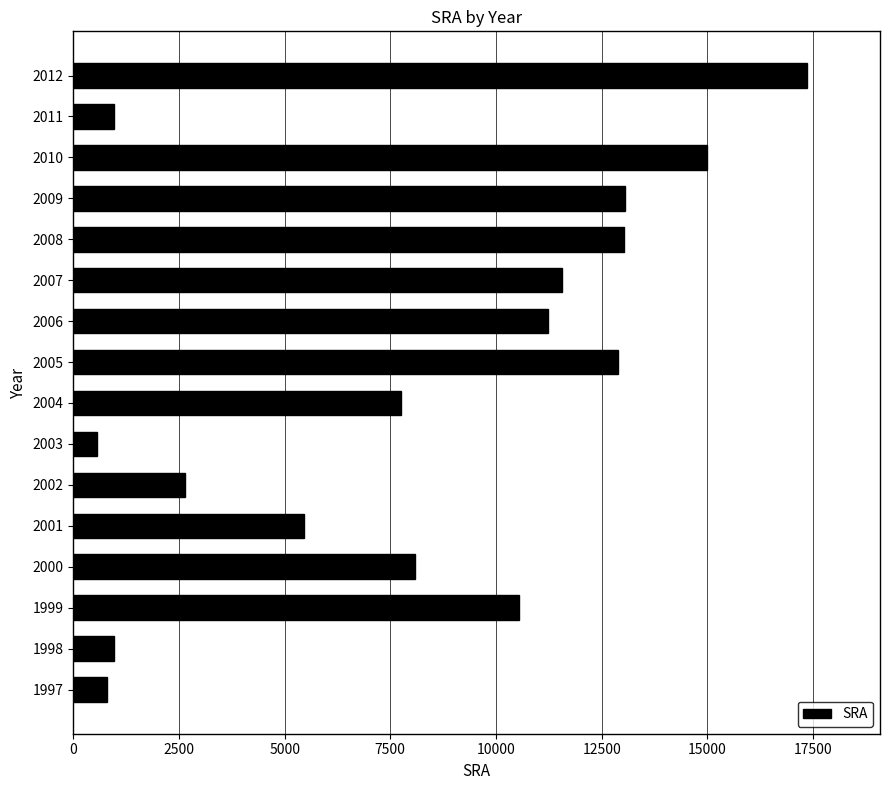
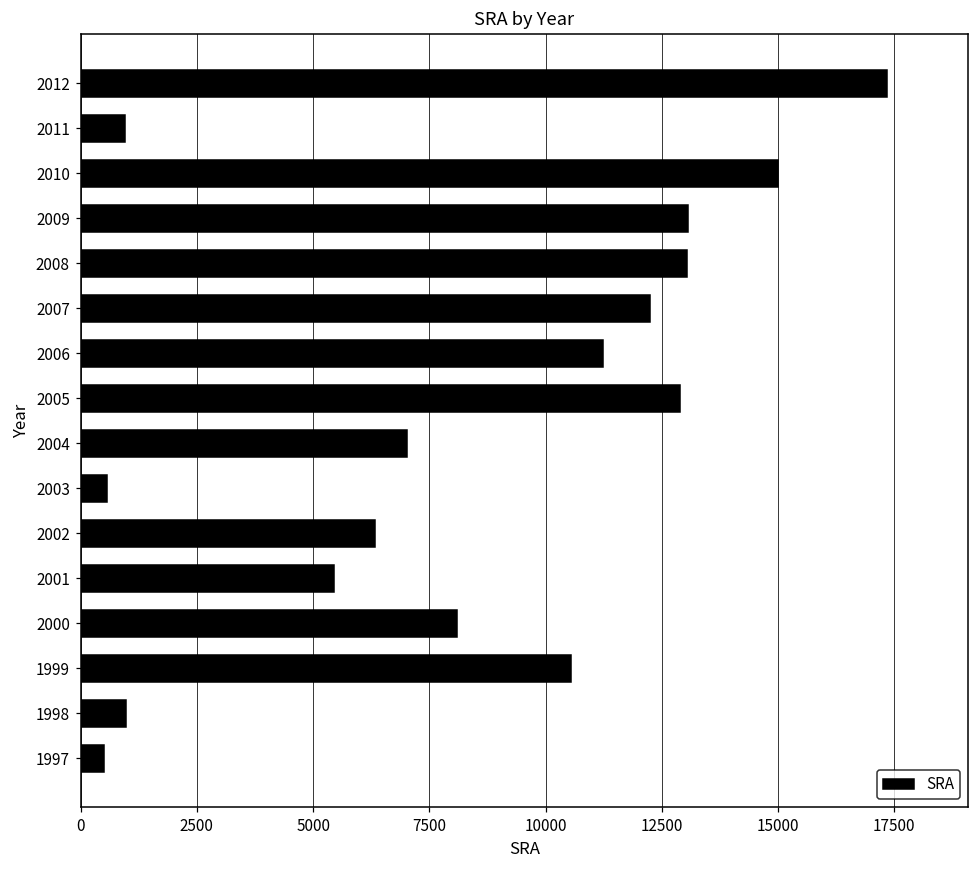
2007: 11600 -> 12300
2004: 7800 -> 7000
2002: 2600 -> 6300
1997: 800 -> 500
